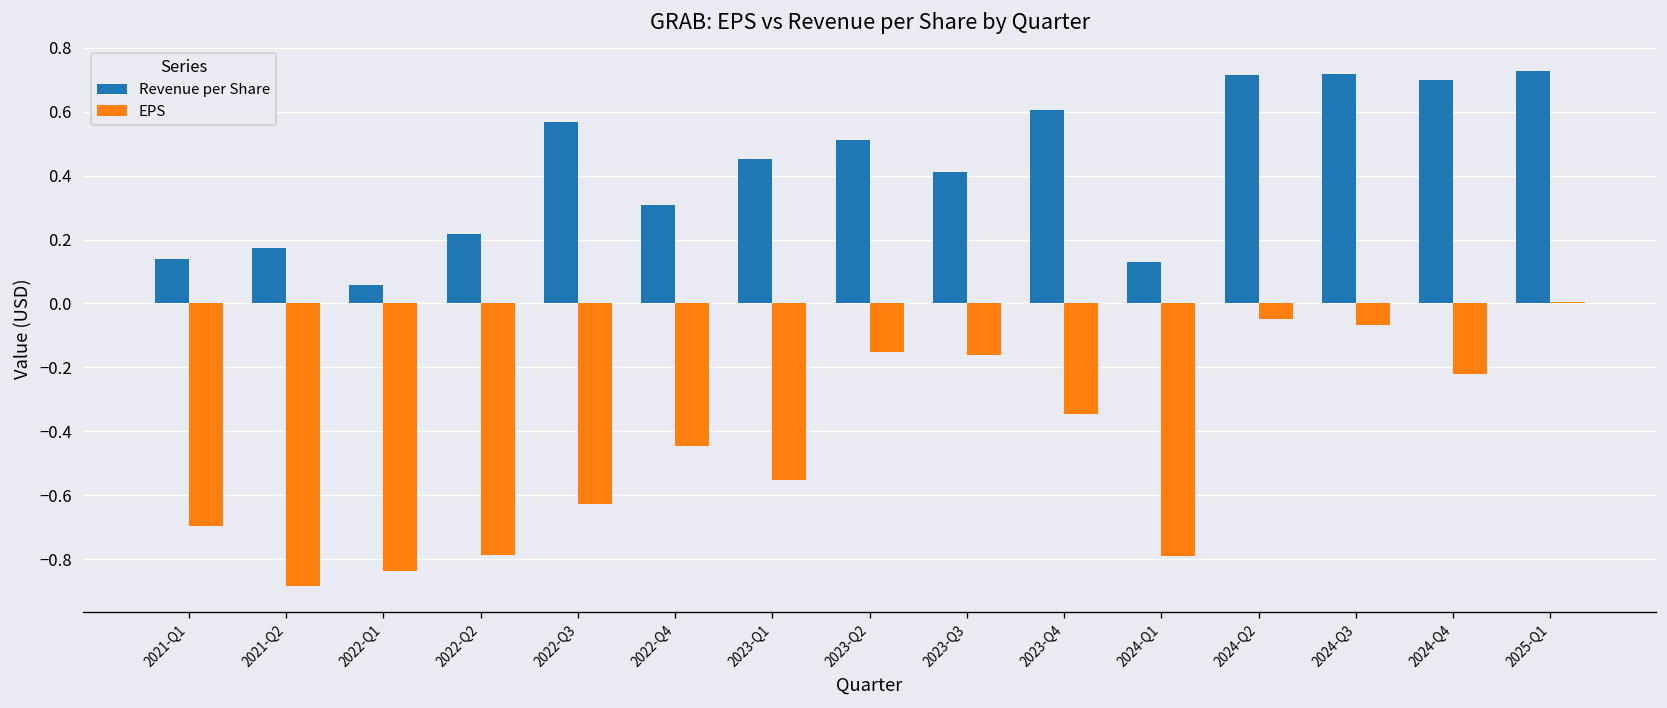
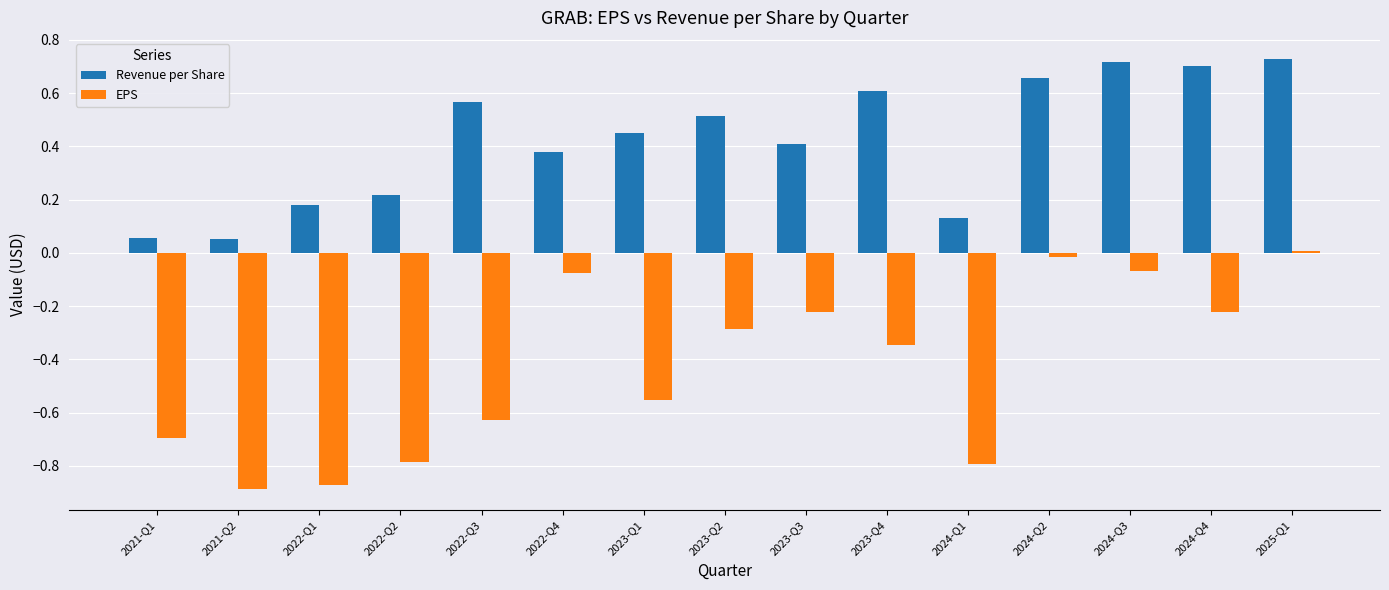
Revenue per Share, 2021-Q1: 0.14 -> 0.06
Revenue per Share, 2021-Q2: 0.17 -> 0.05
Revenue per Share, 2022-Q1: 0.06 -> 0.18
EPS, 2022-Q1: -0.84 -> -0.87
Revenue per Share, 2022-Q4: 0.31 -> 0.38
EPS, 2022-Q4: -0.45 -> -0.08
EPS, 2023-Q2: -0.15 -> -0.29
EPS, 2023-Q3: -0.16 -> -0.22
Revenue per Share, 2024-Q2: 0.71 -> 0.66
EPS, 2024-Q2: -0.05 -> -0.02
